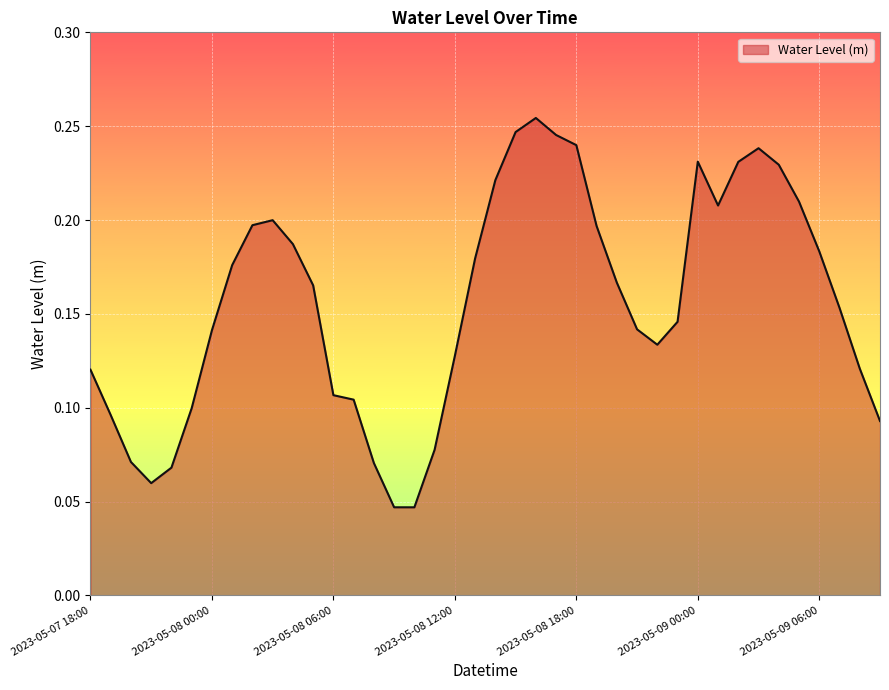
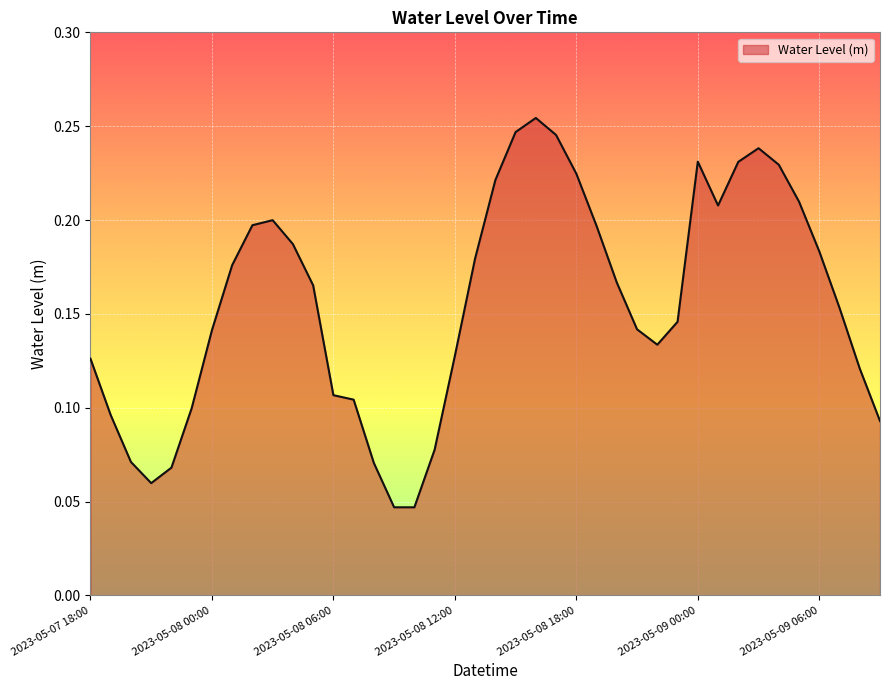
2023-05-07 18:00: 0.120 -> 0.126
2023-05-08 18:00: 0.240 -> 0.225
